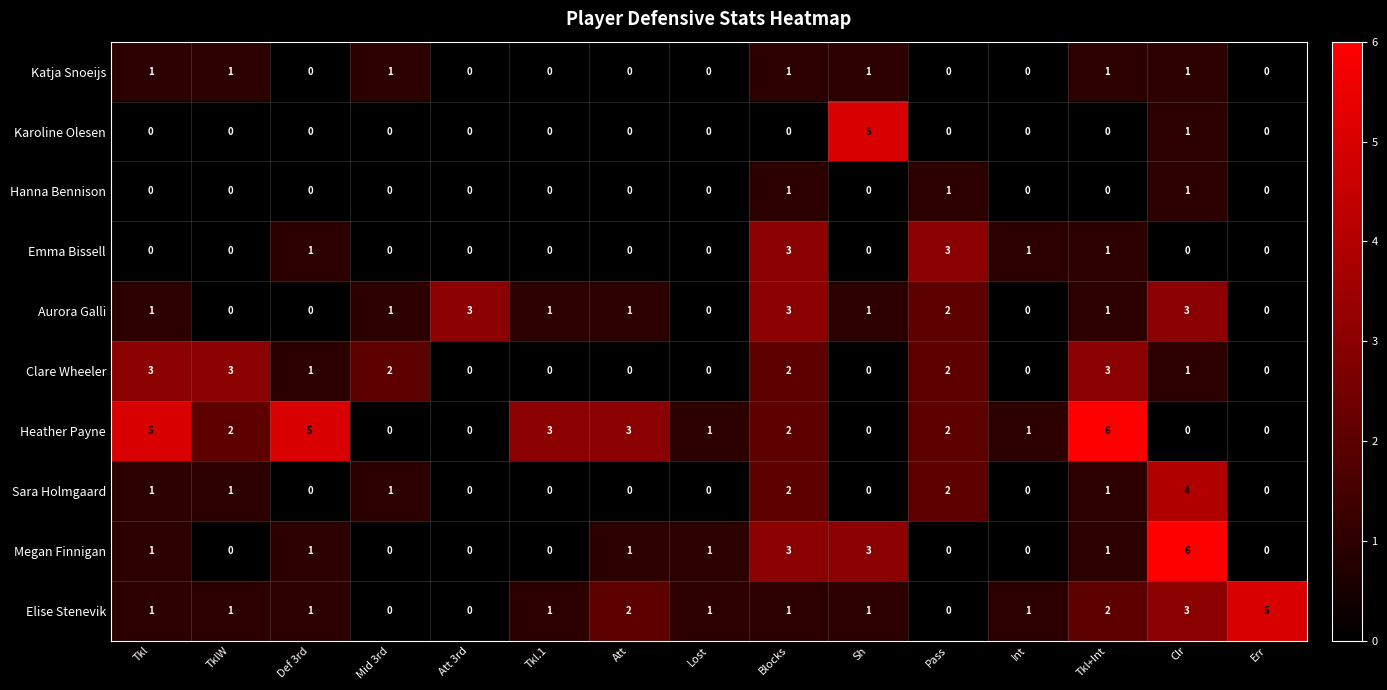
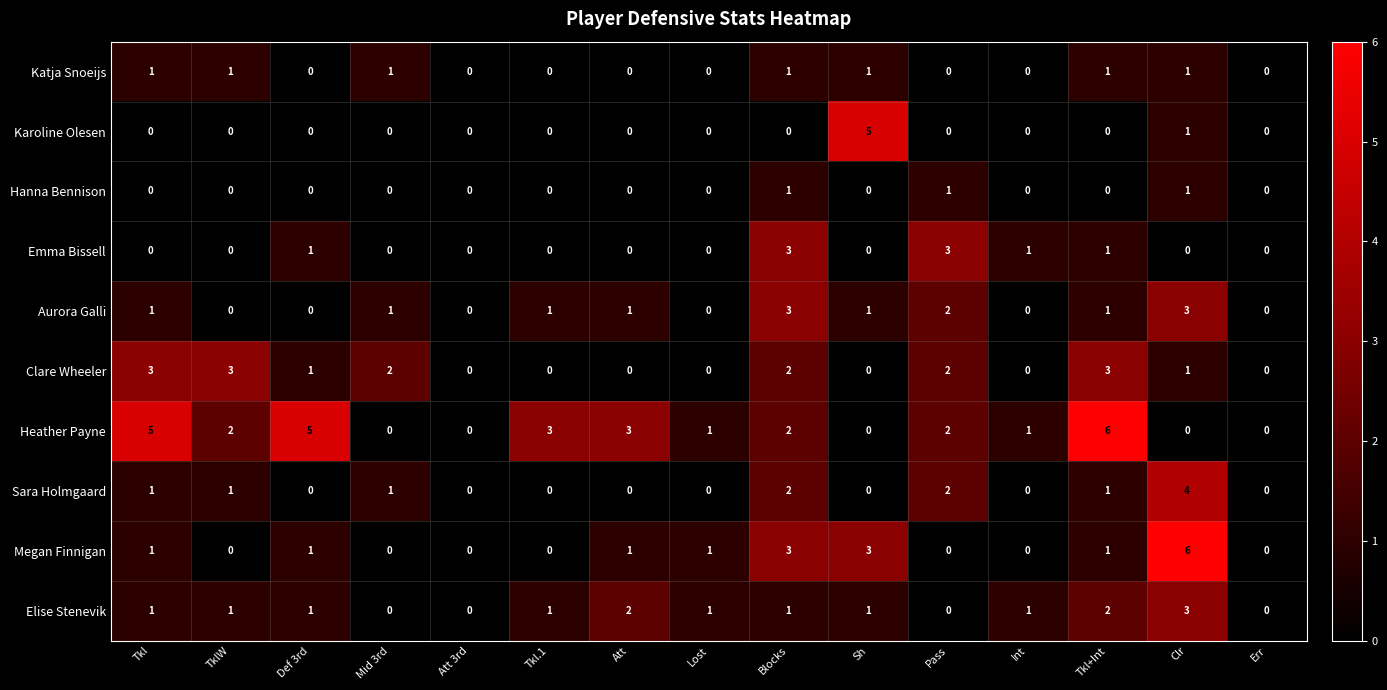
Aurora Galli, Att 3rd: 3 -> 0
Elise Stenevik, Err: 5 -> 0
